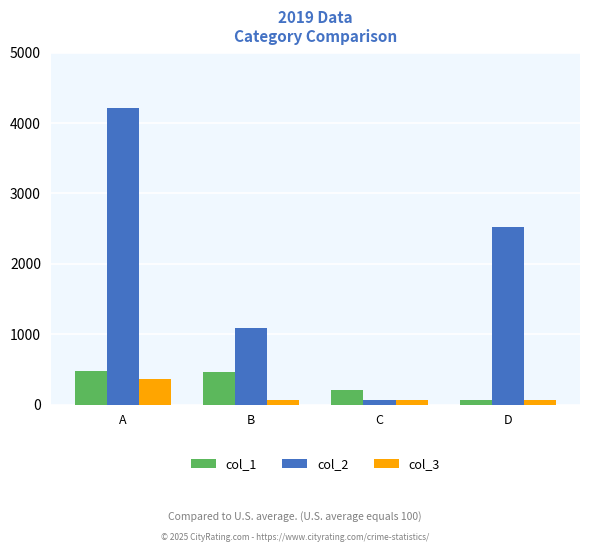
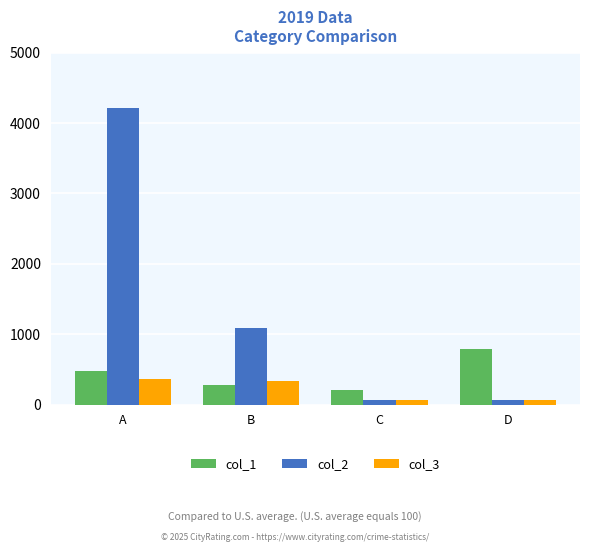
col_1, B: 500 -> 300
col_3, B: 100 -> 300
col_1, D: 100 -> 800
col_2, D: 2500 -> 100
